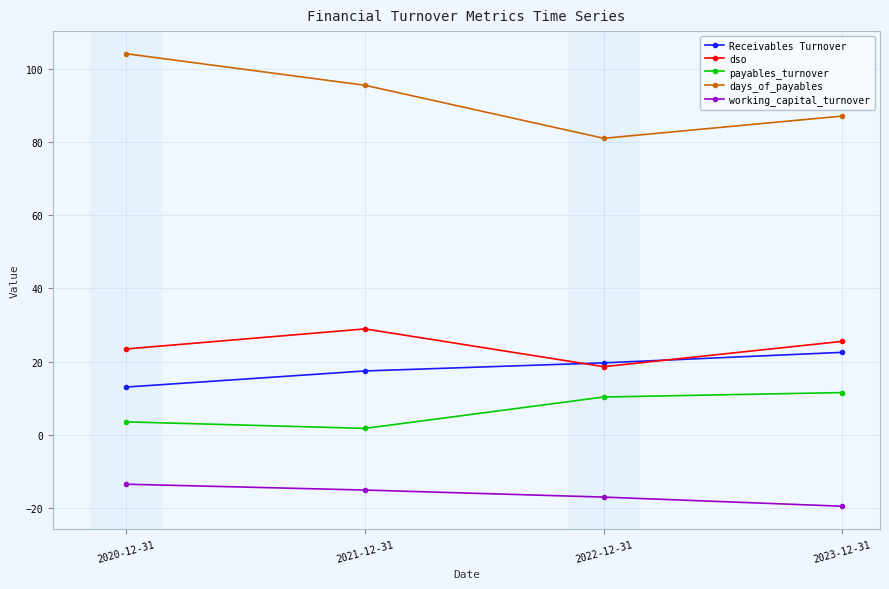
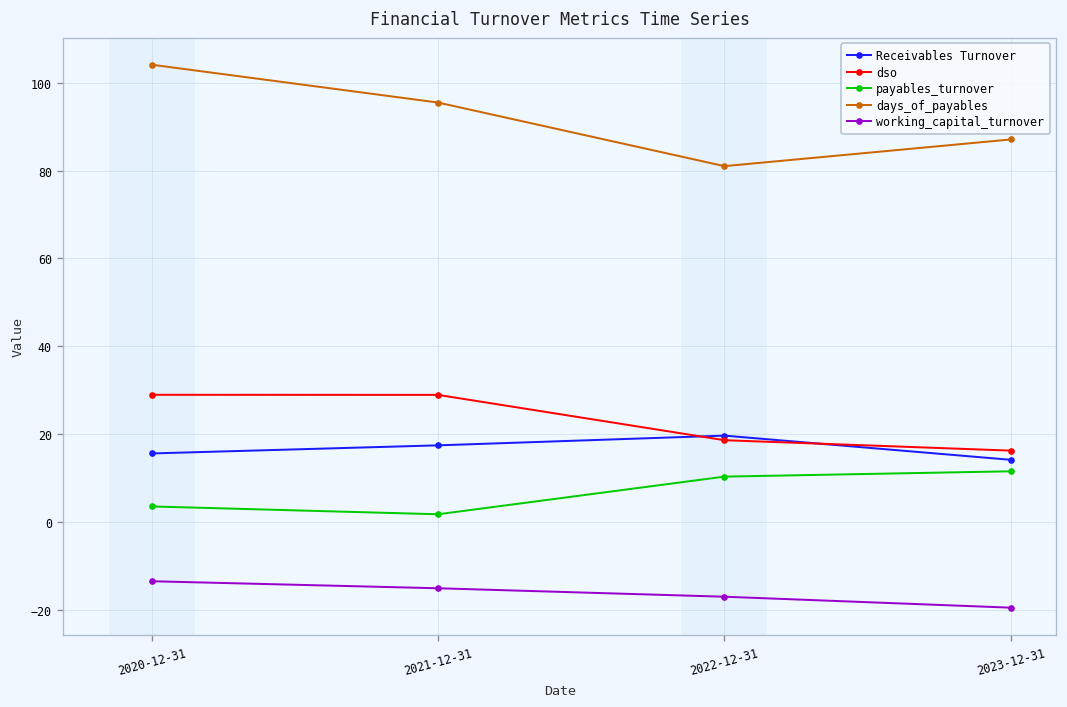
Receivables Turnover, 2020-12-31: 13 -> 16
dso, 2020-12-31: 23 -> 29
Receivables Turnover, 2023-12-31: 23 -> 14
dso, 2023-12-31: 26 -> 16
